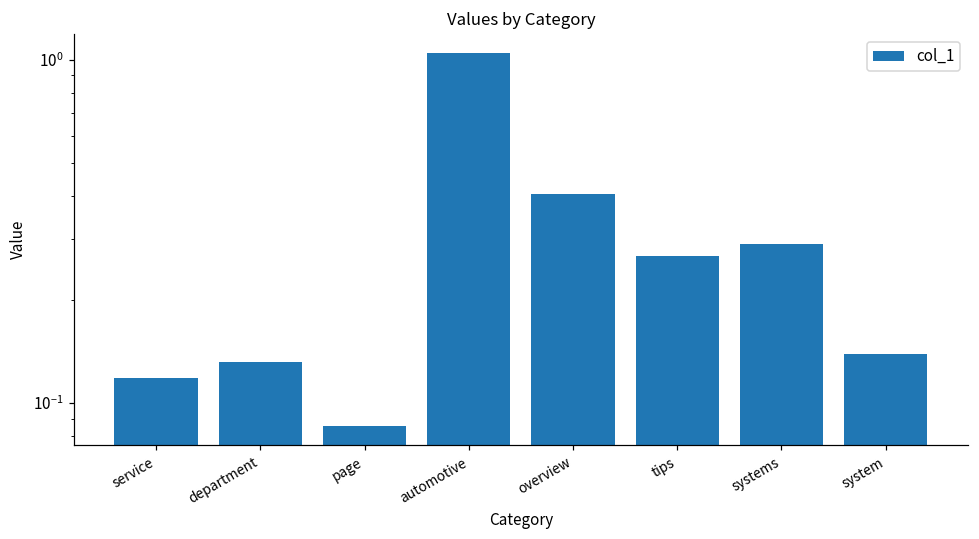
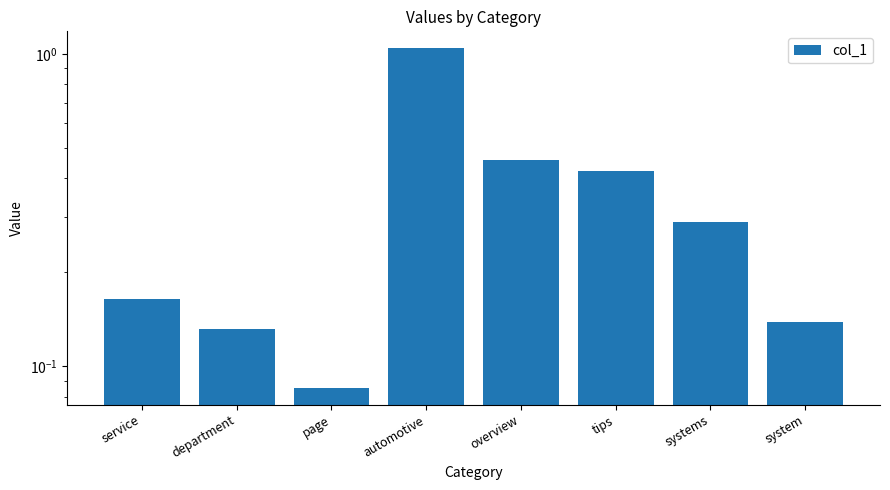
service: 0.118 -> 0.16
overview: 0.41 -> 0.46
tips: 0.27 -> 0.42
